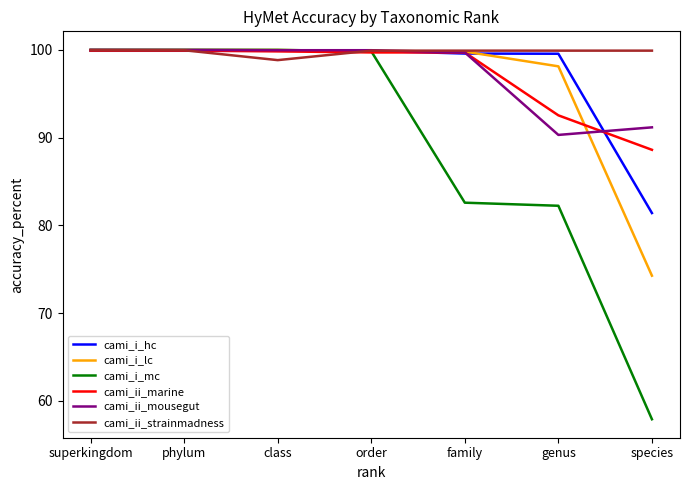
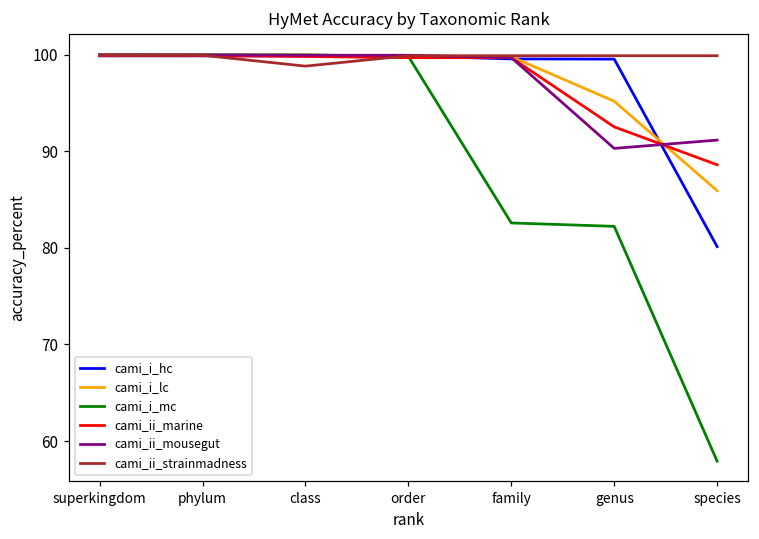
cami_i_lc, genus: 98 -> 95
cami_i_hc, species: 81 -> 80
cami_i_lc, species: 74 -> 86
